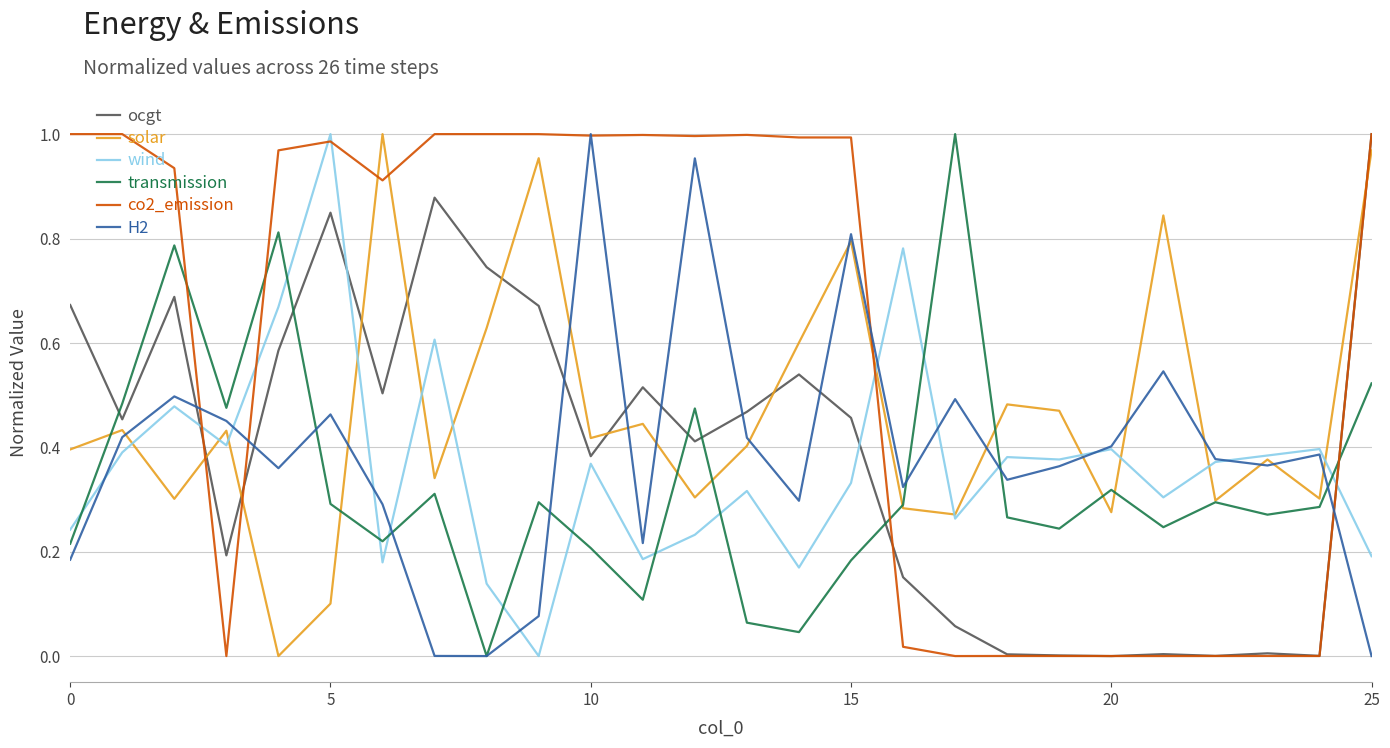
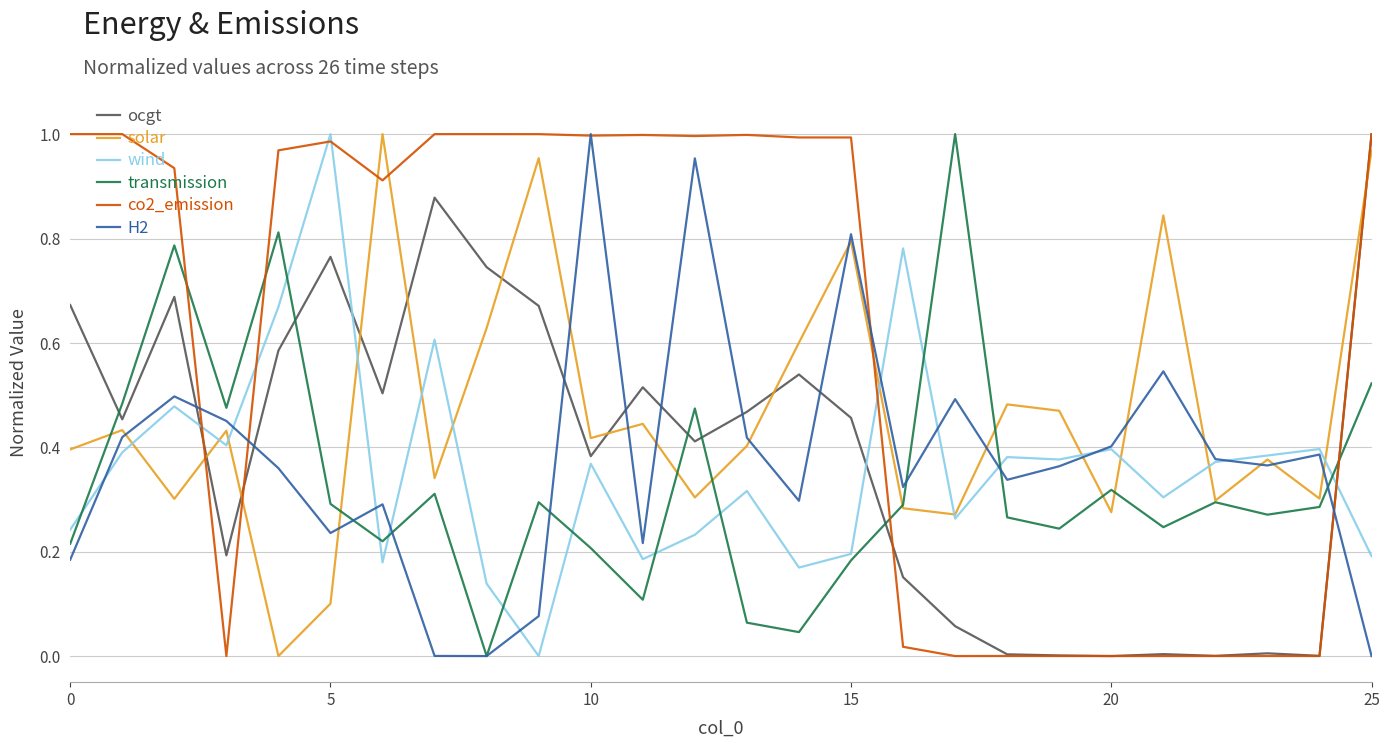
ocgt, 5: 0.85 -> 0.76
H2, 5: 0.46 -> 0.24
wind, 15: 0.33 -> 0.20
